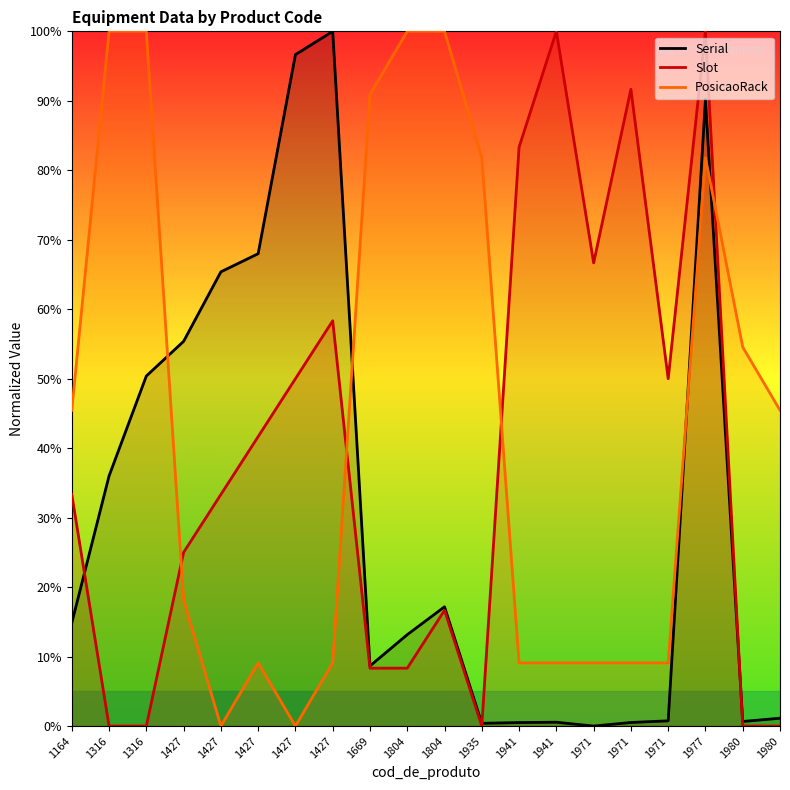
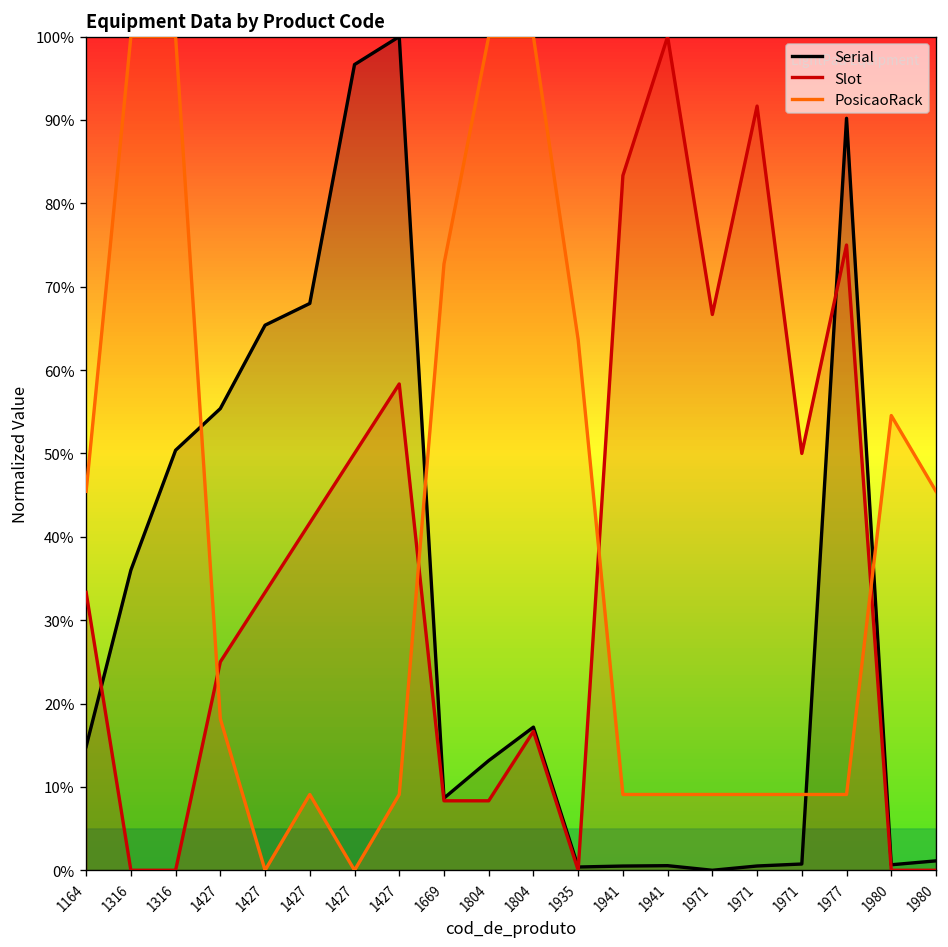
PosicaoRack, 1669: 91% -> 73%
PosicaoRack, 1935: 82% -> 64%
Slot, 1977: 100% -> 75%
PosicaoRack, 1977: 82% -> 9%
